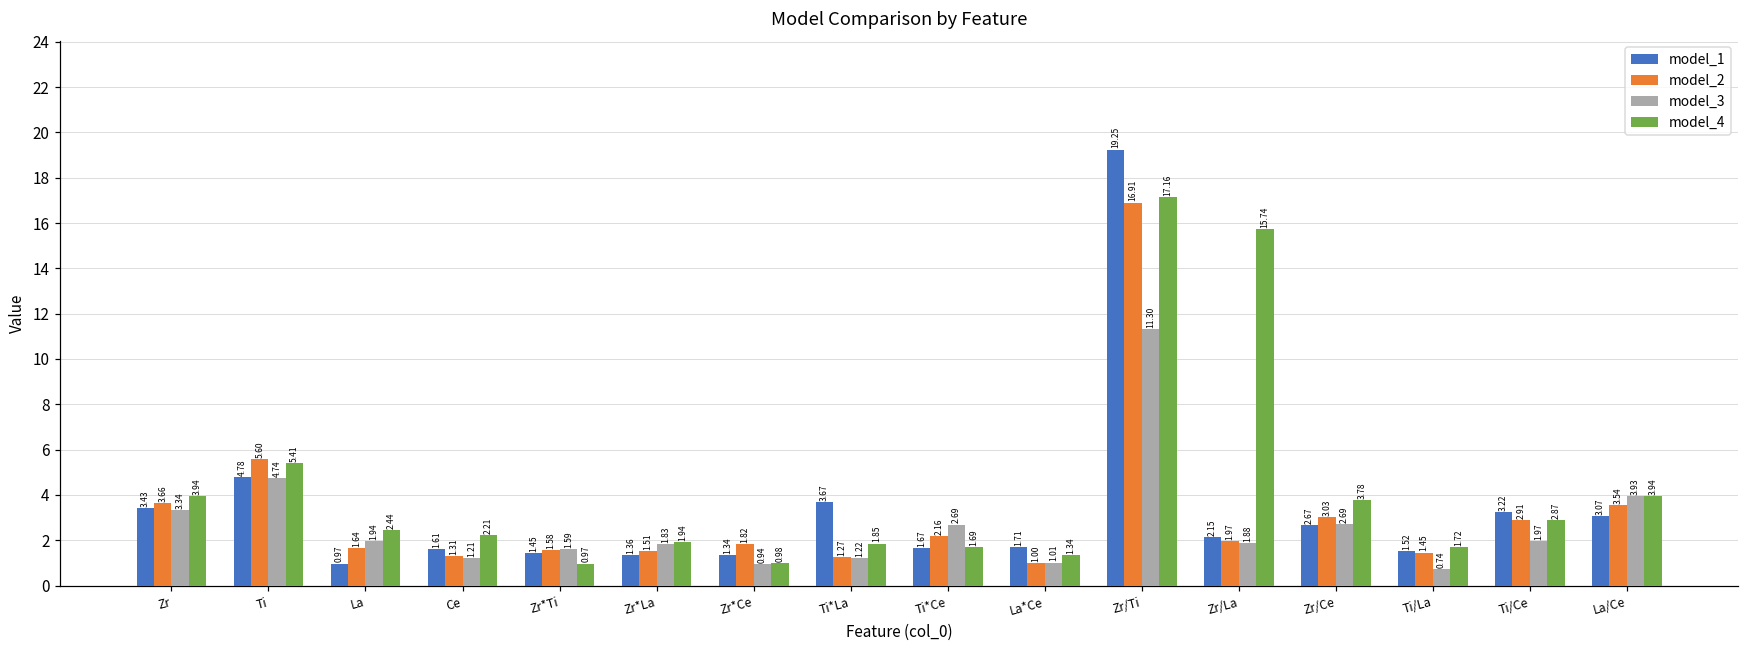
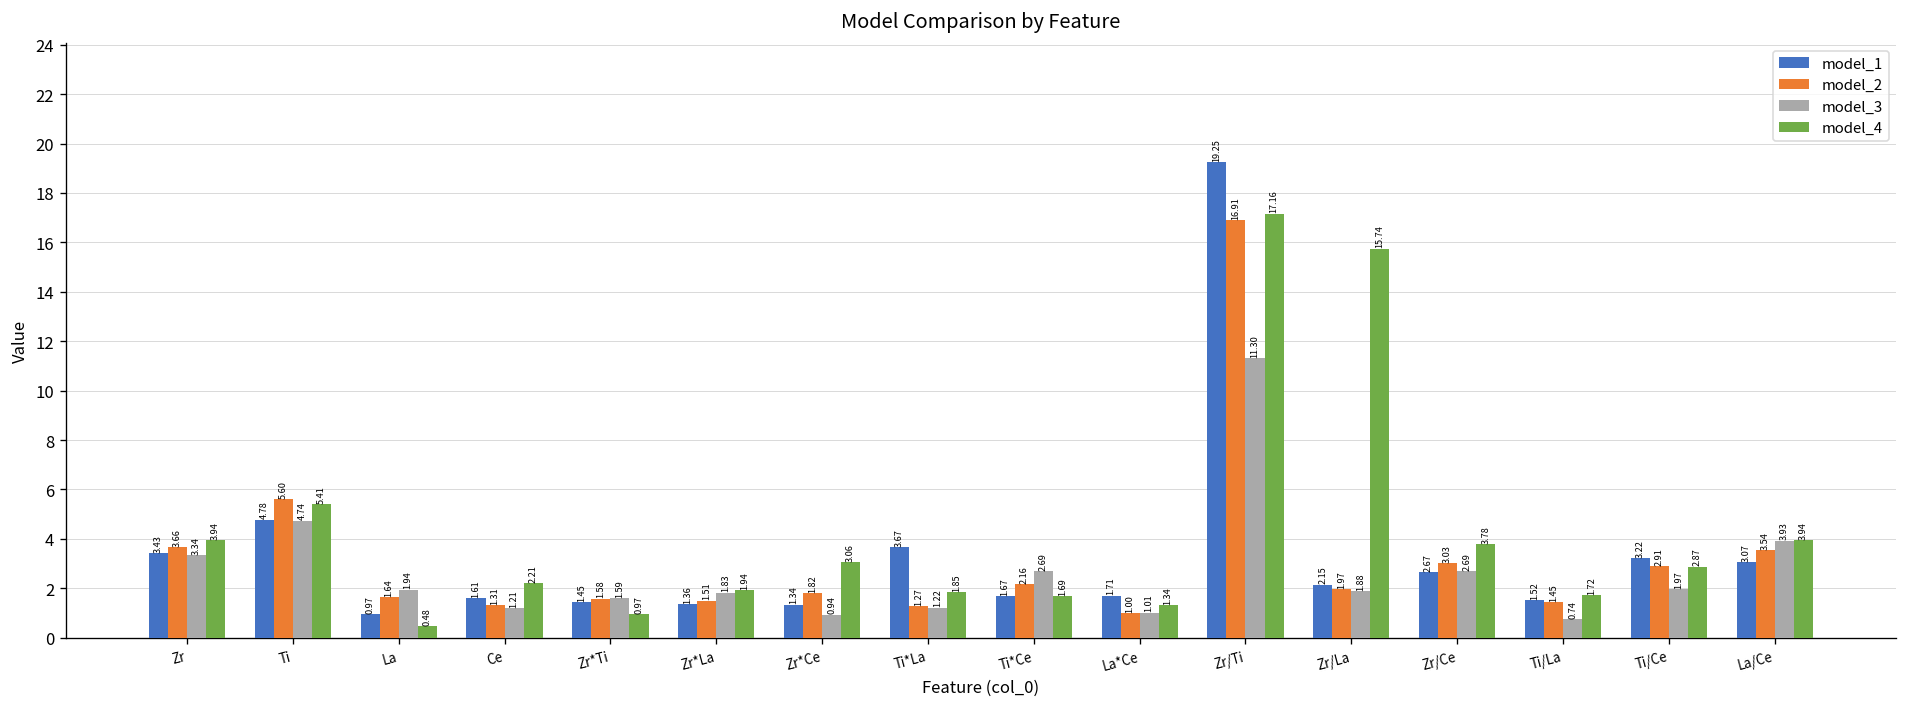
model_4, La: 2.44 -> 0.48
model_4, Zr*Ce: 0.98 -> 3.06
